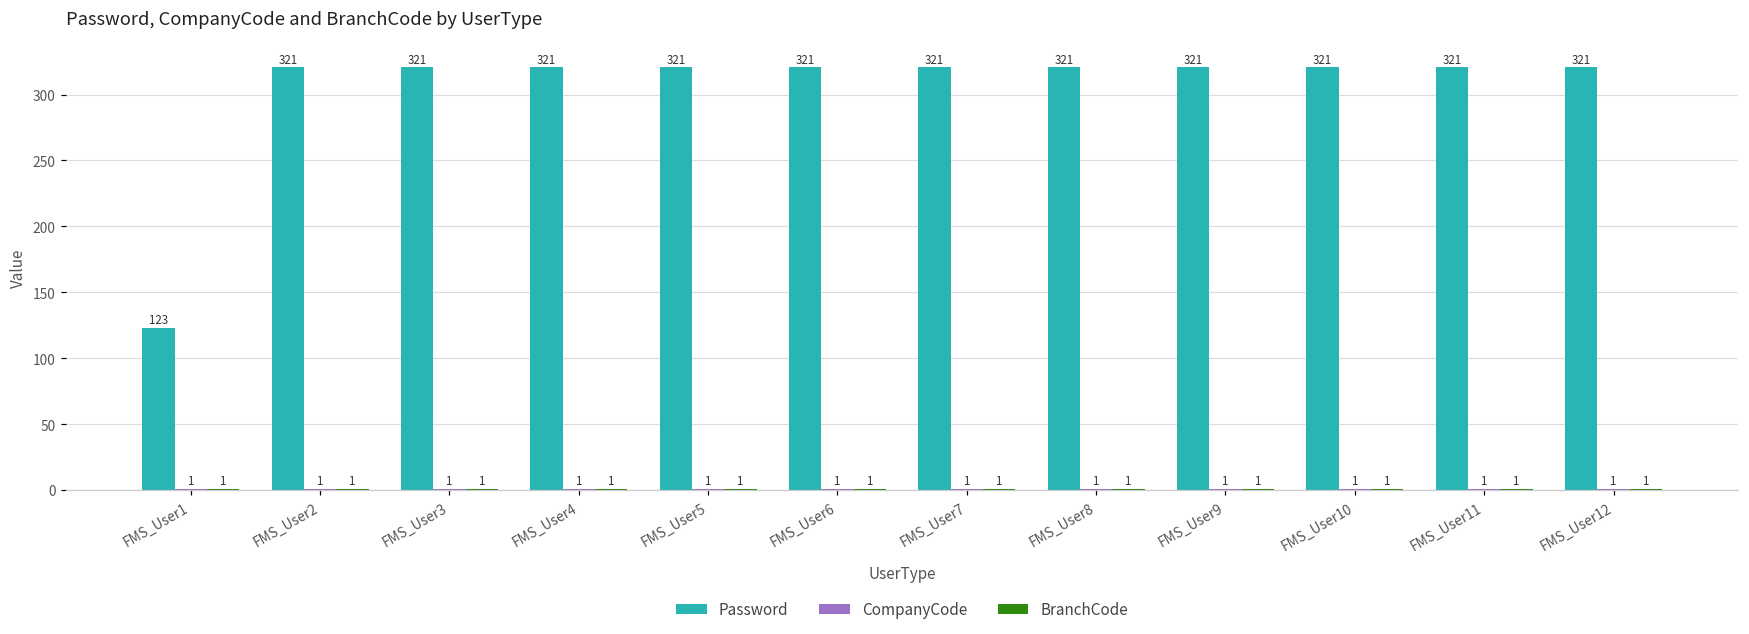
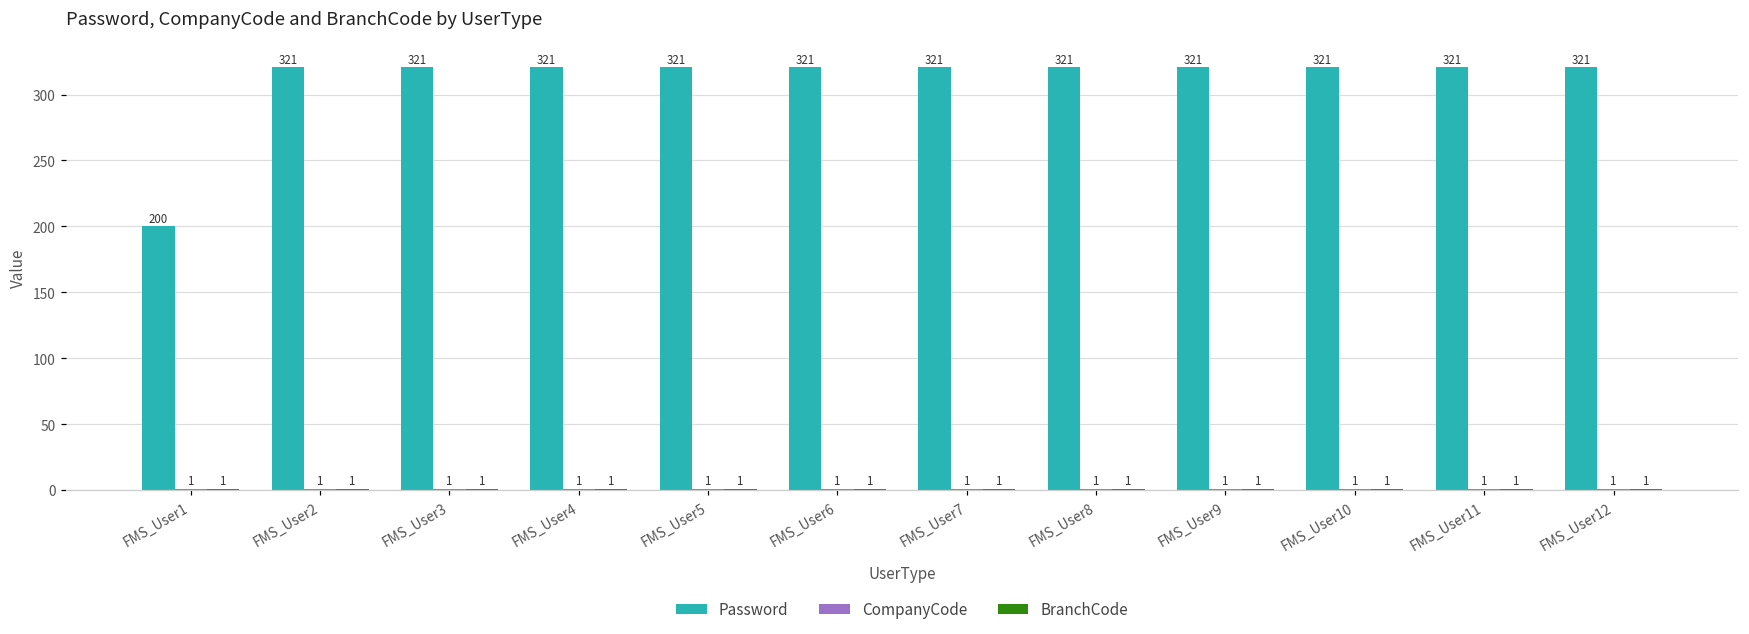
Password, FMS_User1: 123 -> 200
